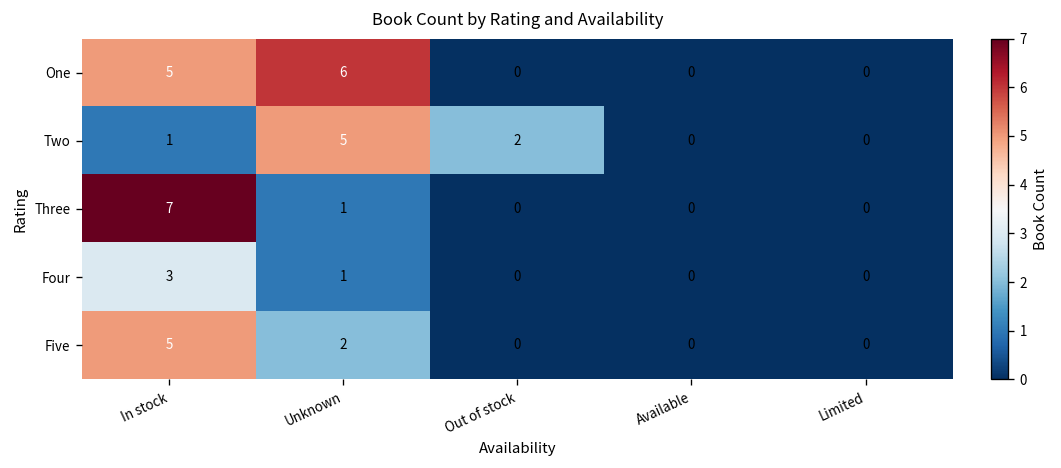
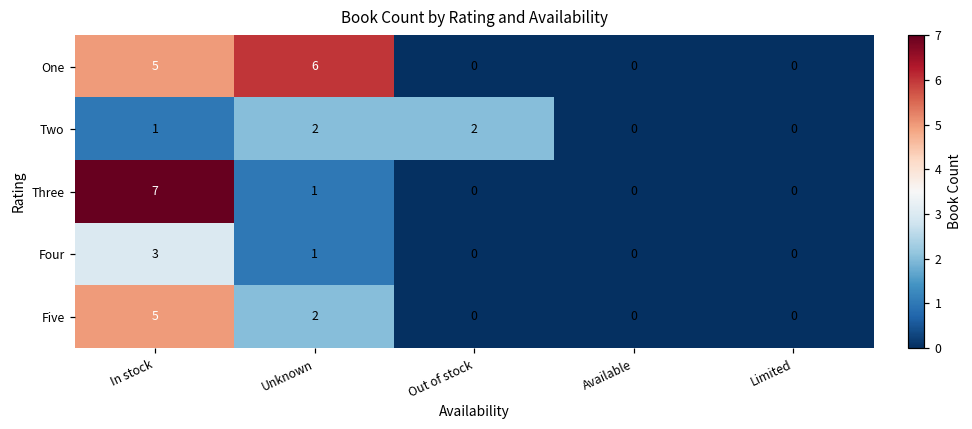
Two, Unknown: 5 -> 2
